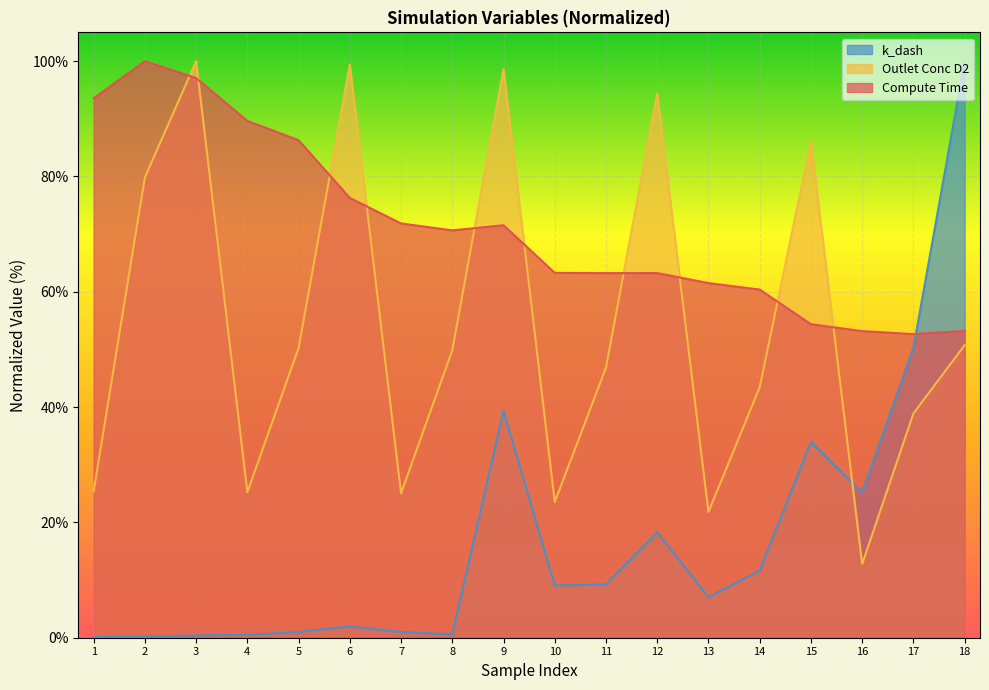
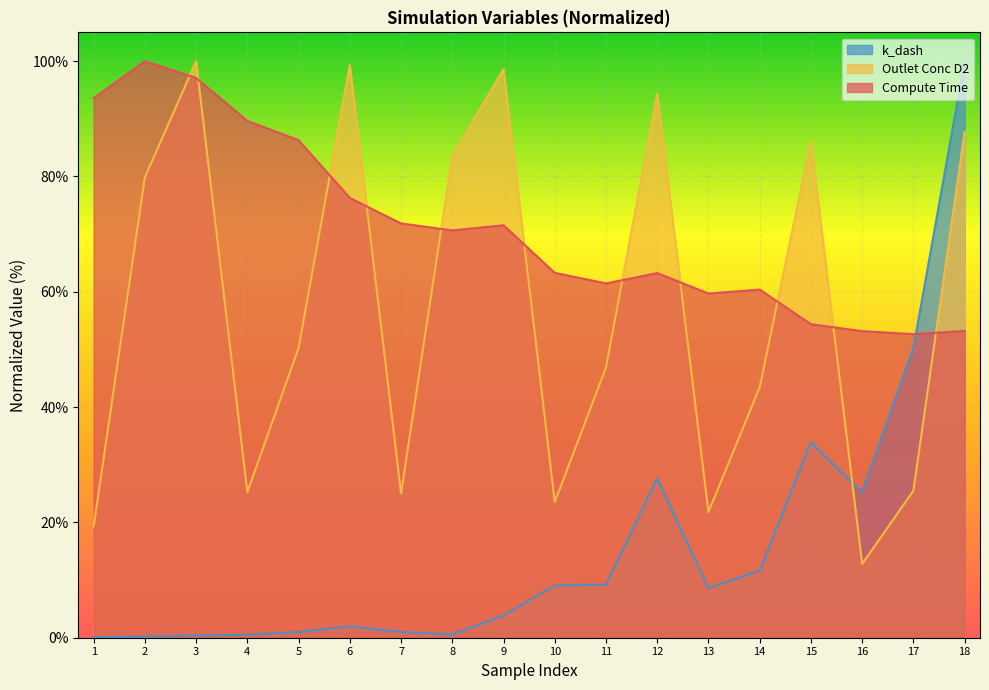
Outlet Conc D2, 1: 25% -> 19%
Outlet Conc D2, 8: 50% -> 84%
k_dash, 9: 39% -> 4%
Compute Time, 11: 63% -> 61%
k_dash, 12: 18% -> 28%
k_dash, 13: 7% -> 9%
Compute Time, 13: 62% -> 60%
Outlet Conc D2, 17: 39% -> 26%
Outlet Conc D2, 18: 51% -> 88%
